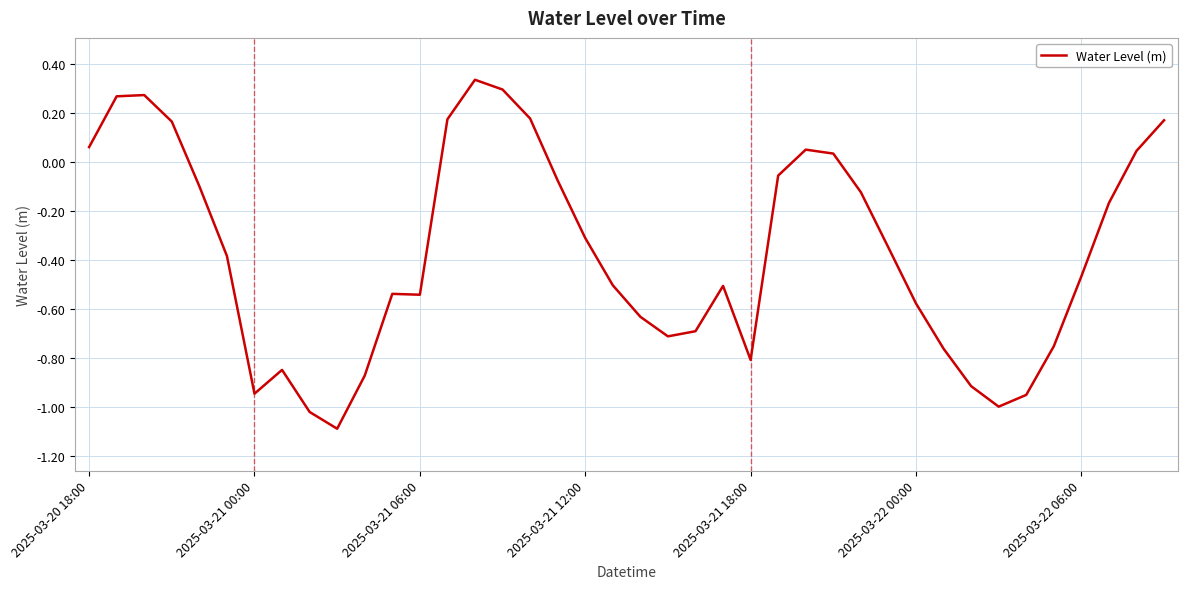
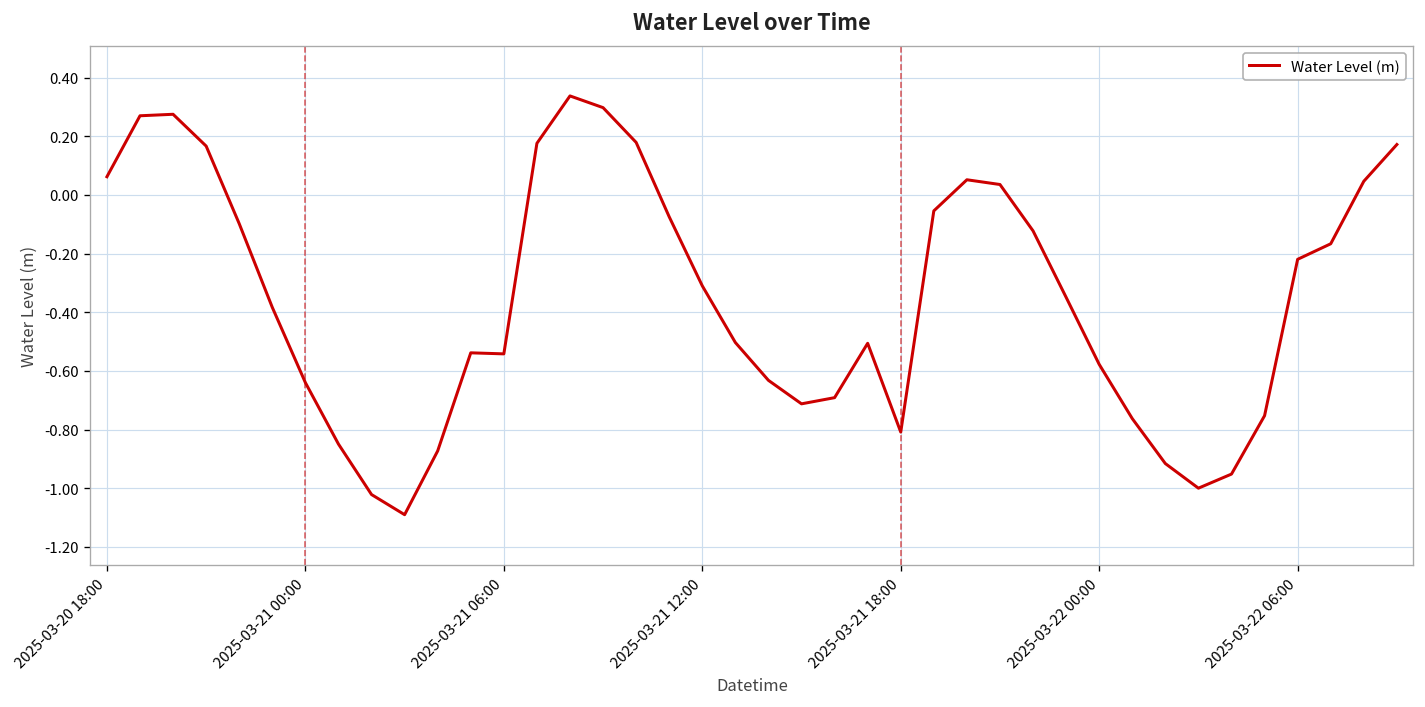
2025-03-21 00:00: -0.95 -> -0.64
2025-03-22 06:00: -0.47 -> -0.22
